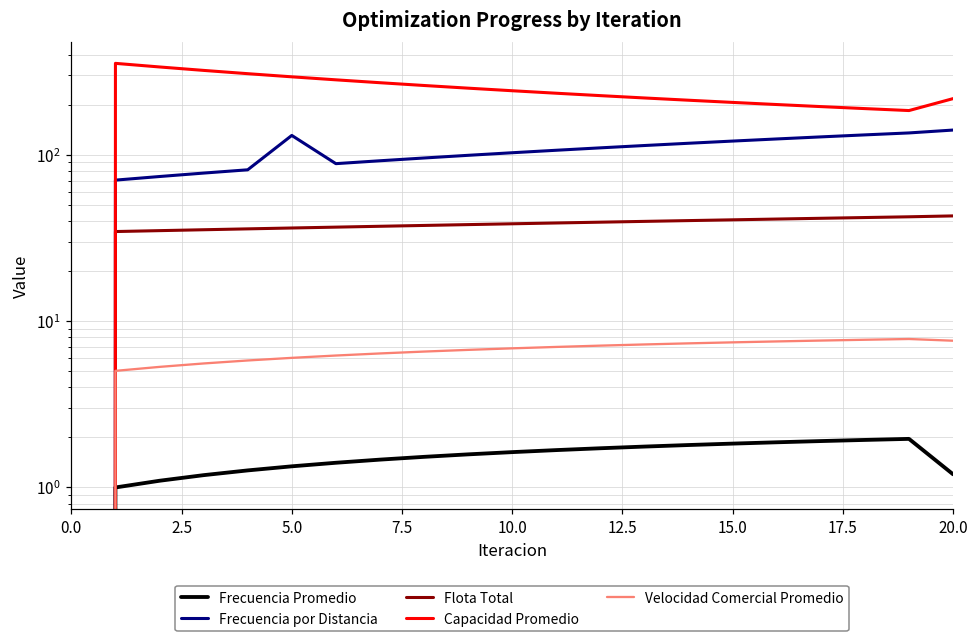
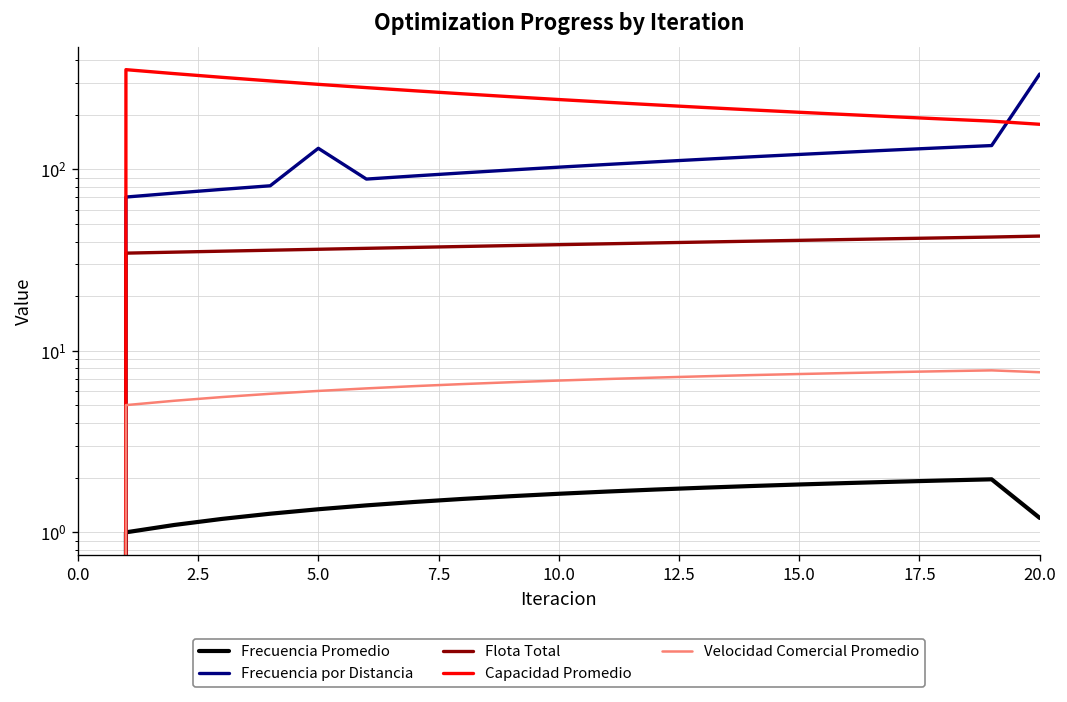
Frecuencia por Distancia, 20.0: 140 -> 340
Capacidad Promedio, 20.0: 220 -> 180
